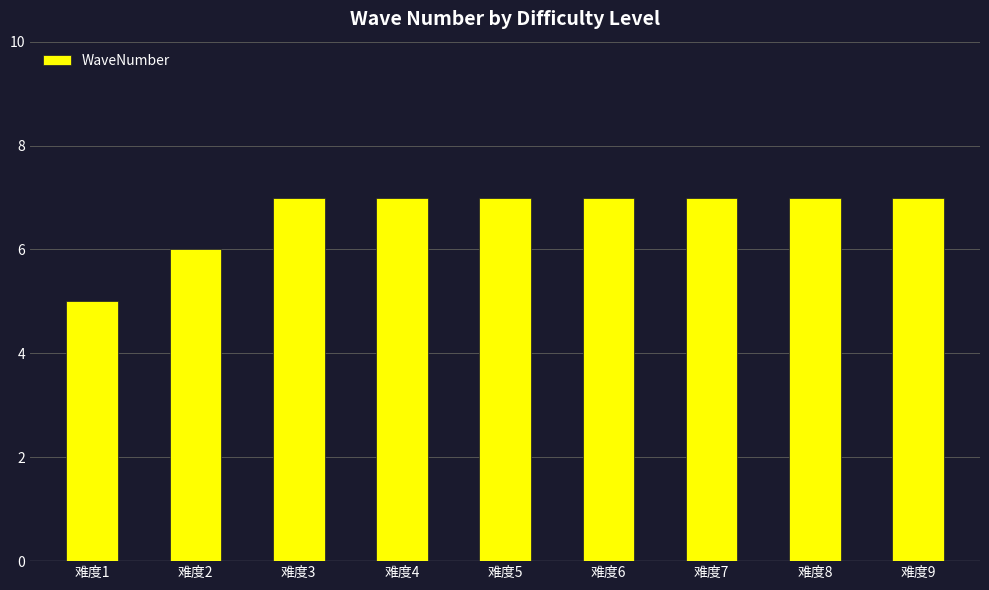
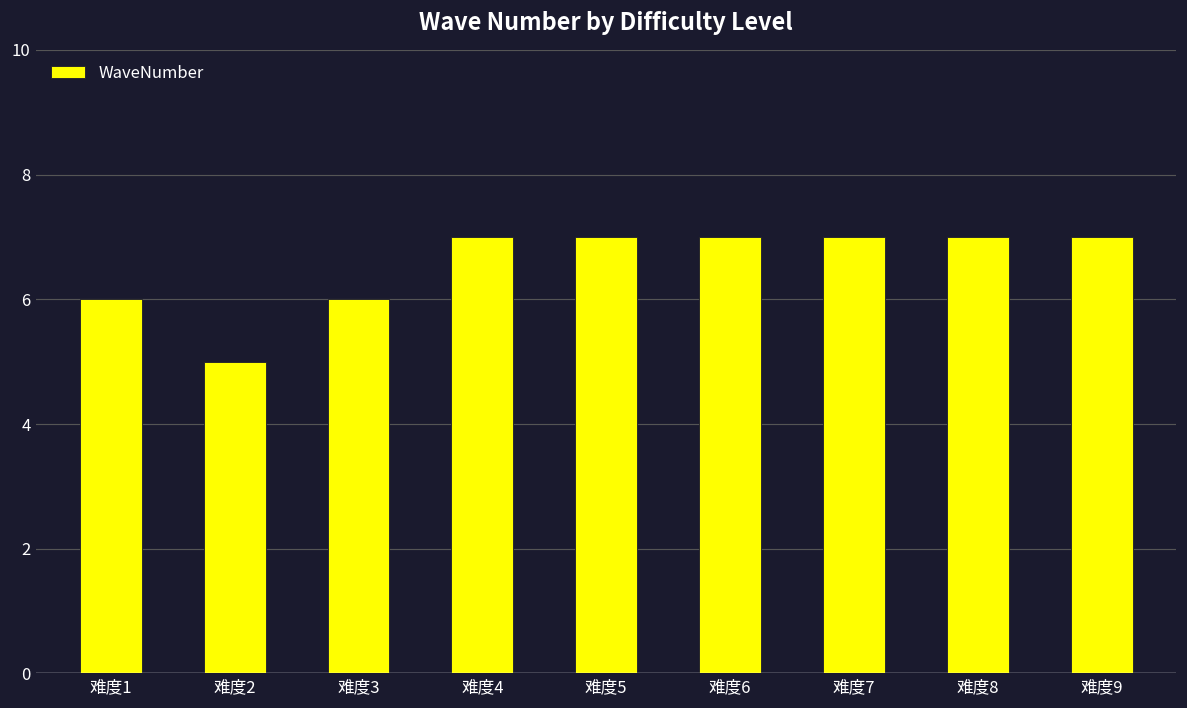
难度1: 5 -> 6
难度2: 6 -> 5
难度3: 7 -> 6
